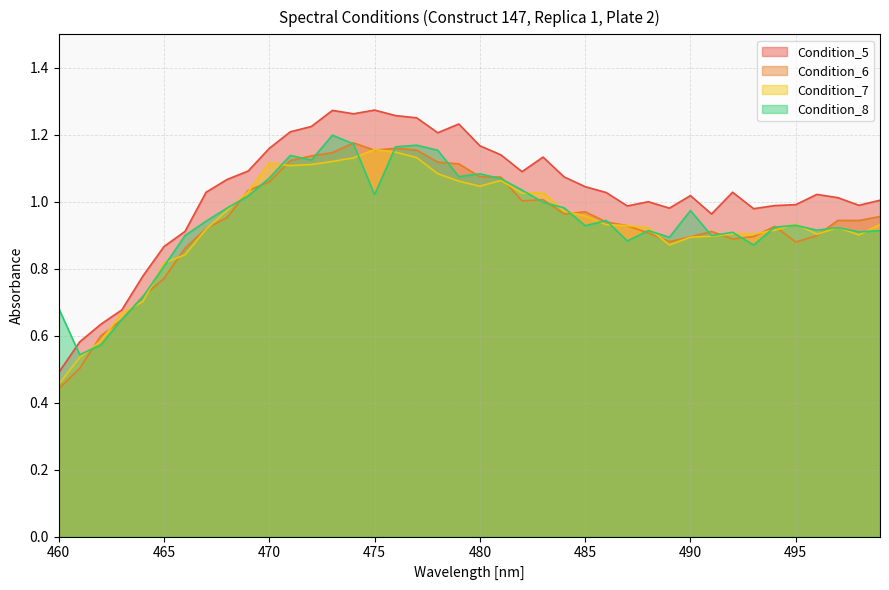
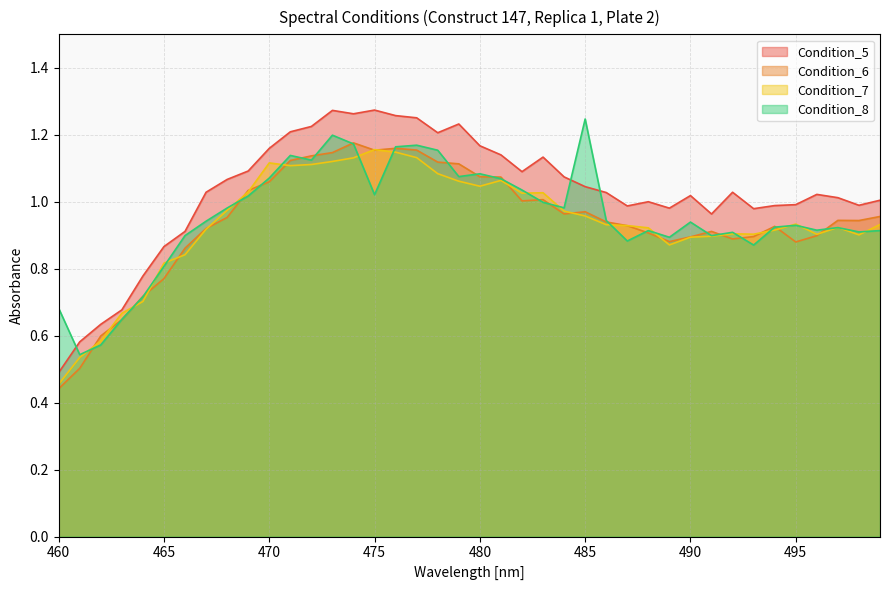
Condition_8, 485: 0.93 -> 1.25
Condition_8, 490: 0.97 -> 0.94
